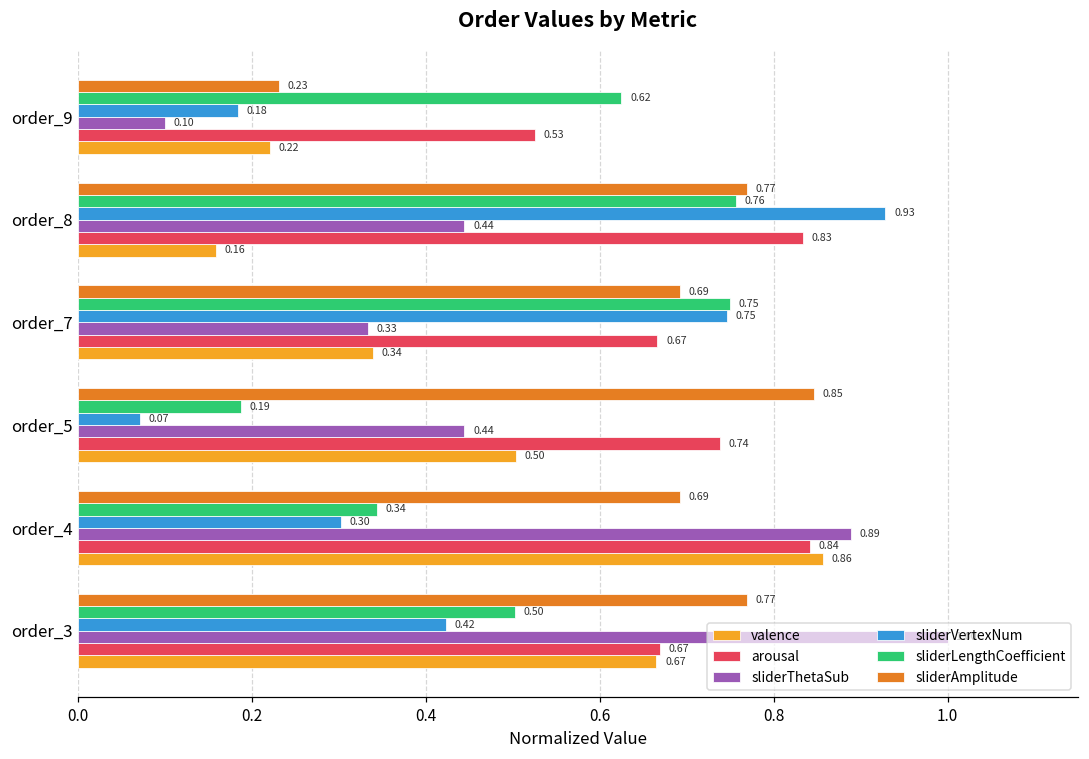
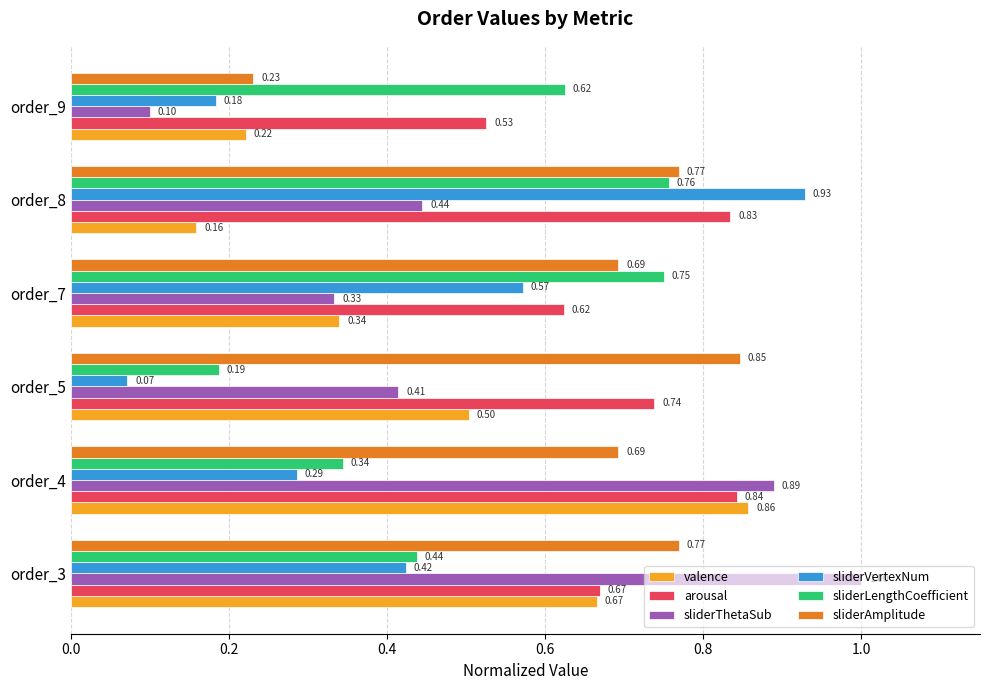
sliderVertexNum, order_7: 0.75 -> 0.57
arousal, order_7: 0.67 -> 0.62
sliderThetaSub, order_5: 0.44 -> 0.41
sliderVertexNum, order_4: 0.30 -> 0.29
sliderLengthCoefficient, order_3: 0.50 -> 0.44
